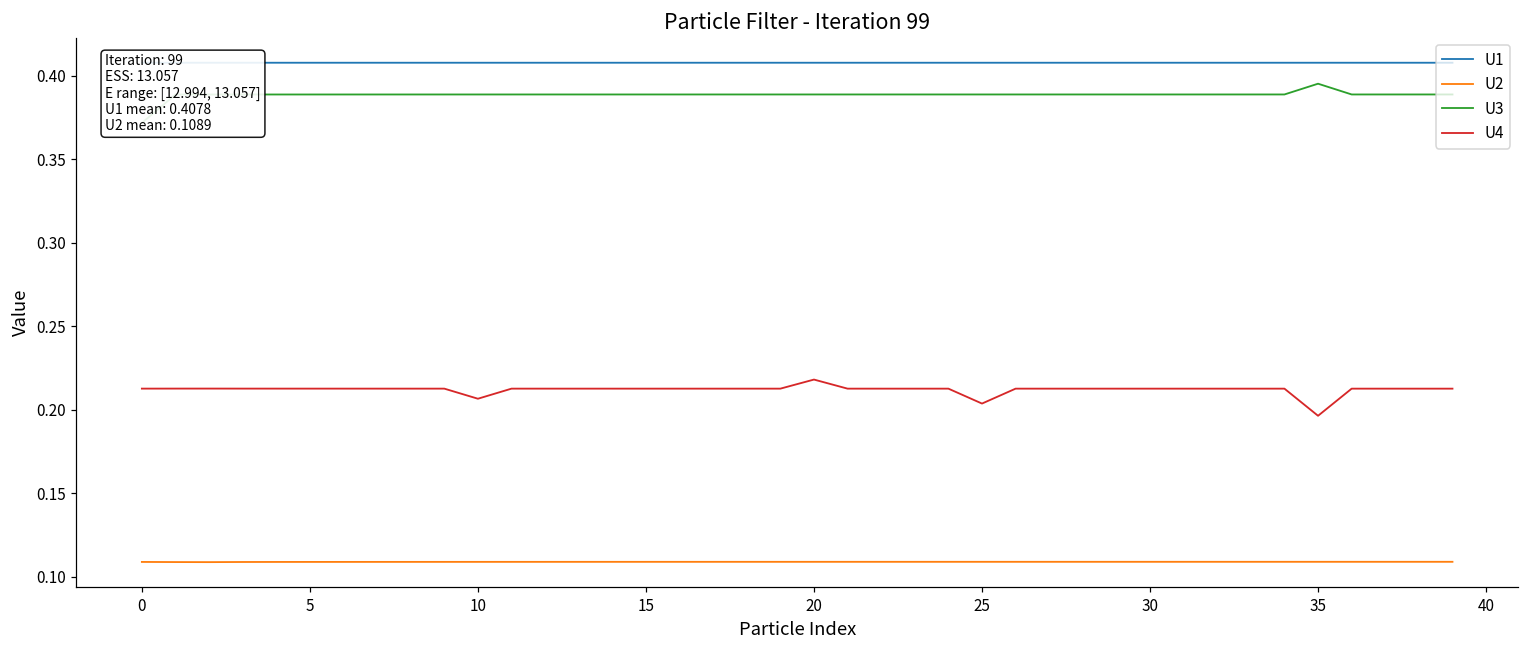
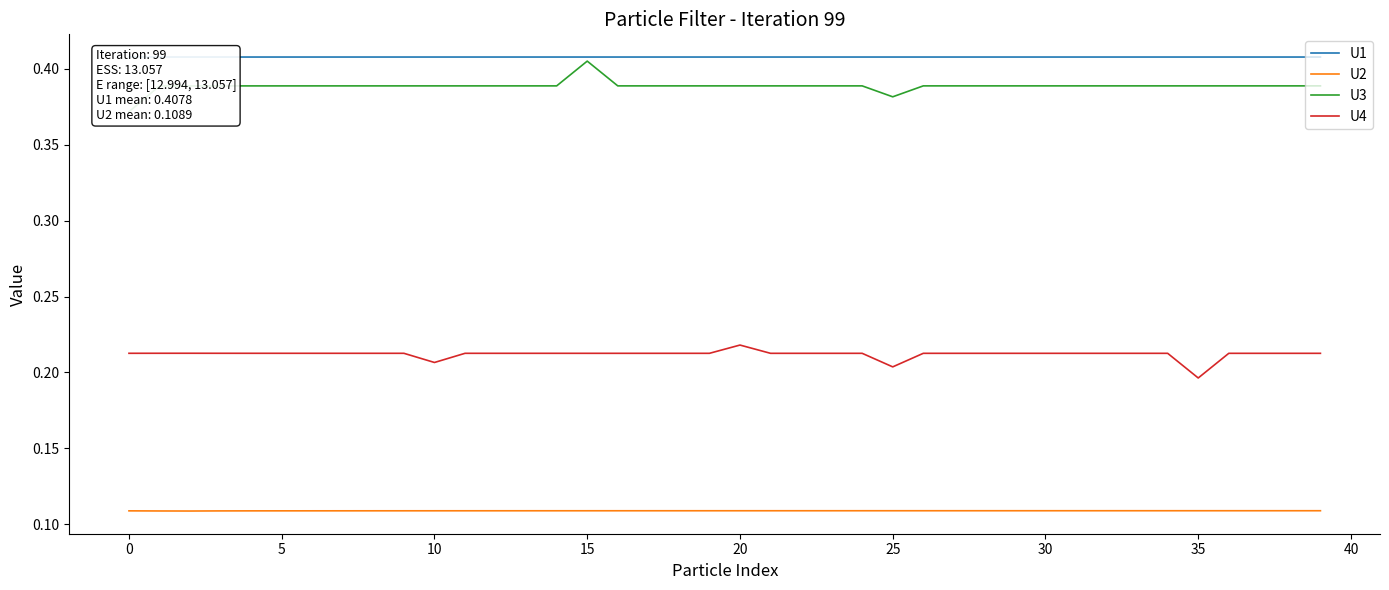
U3, 15: 0.389 -> 0.405
U3, 25: 0.389 -> 0.382
U3, 35: 0.395 -> 0.389
